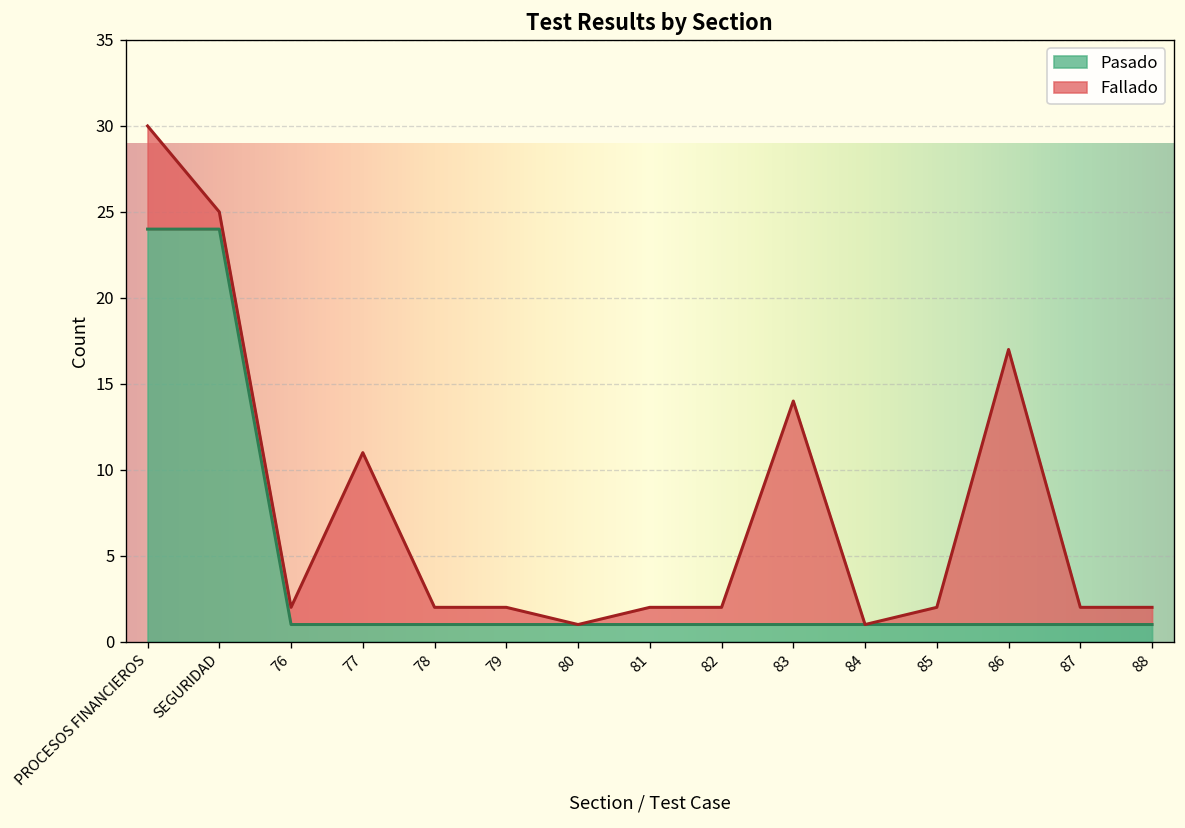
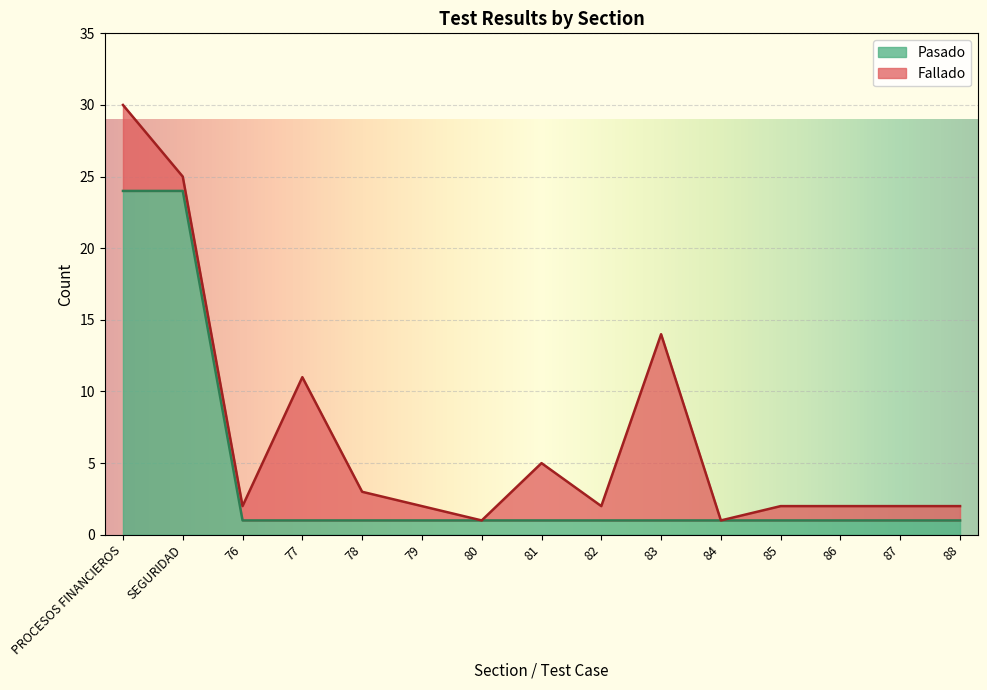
Fallado, 78: 1 -> 2
Fallado, 81: 1 -> 4
Fallado, 86: 16 -> 1
